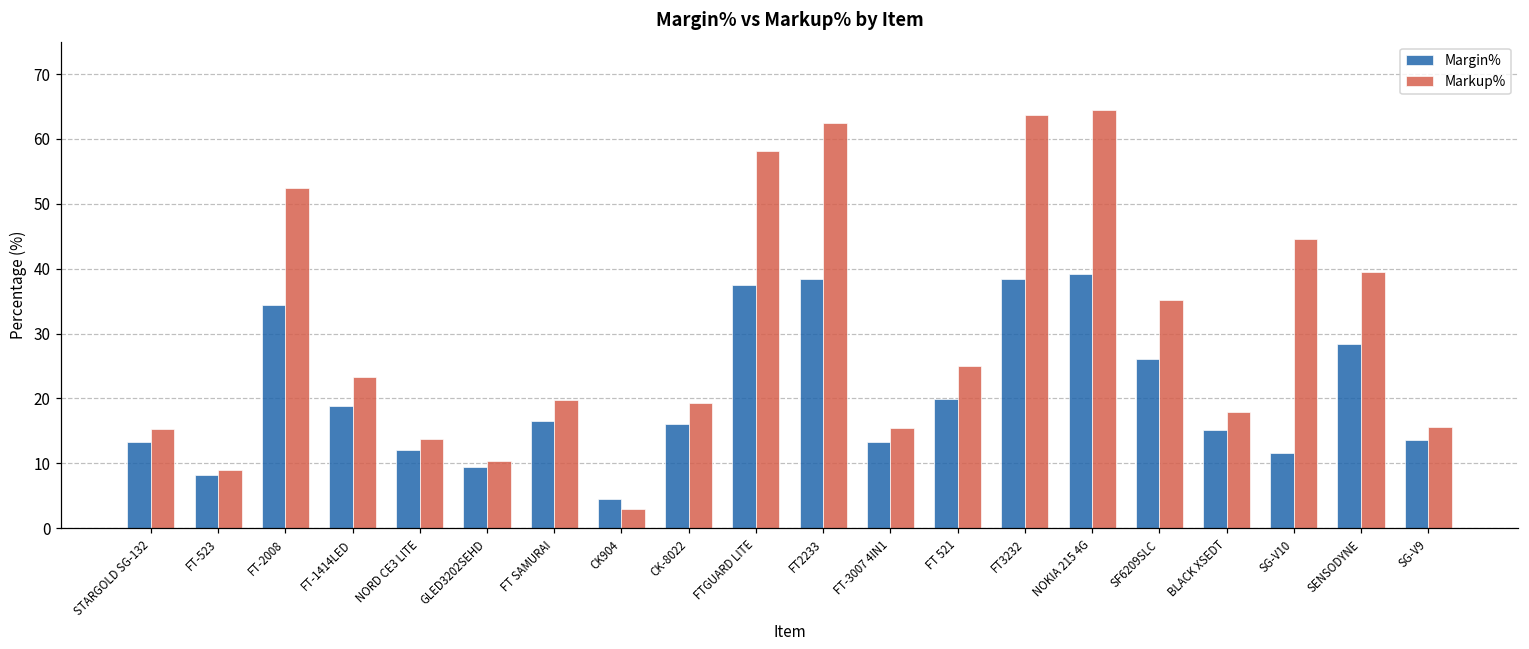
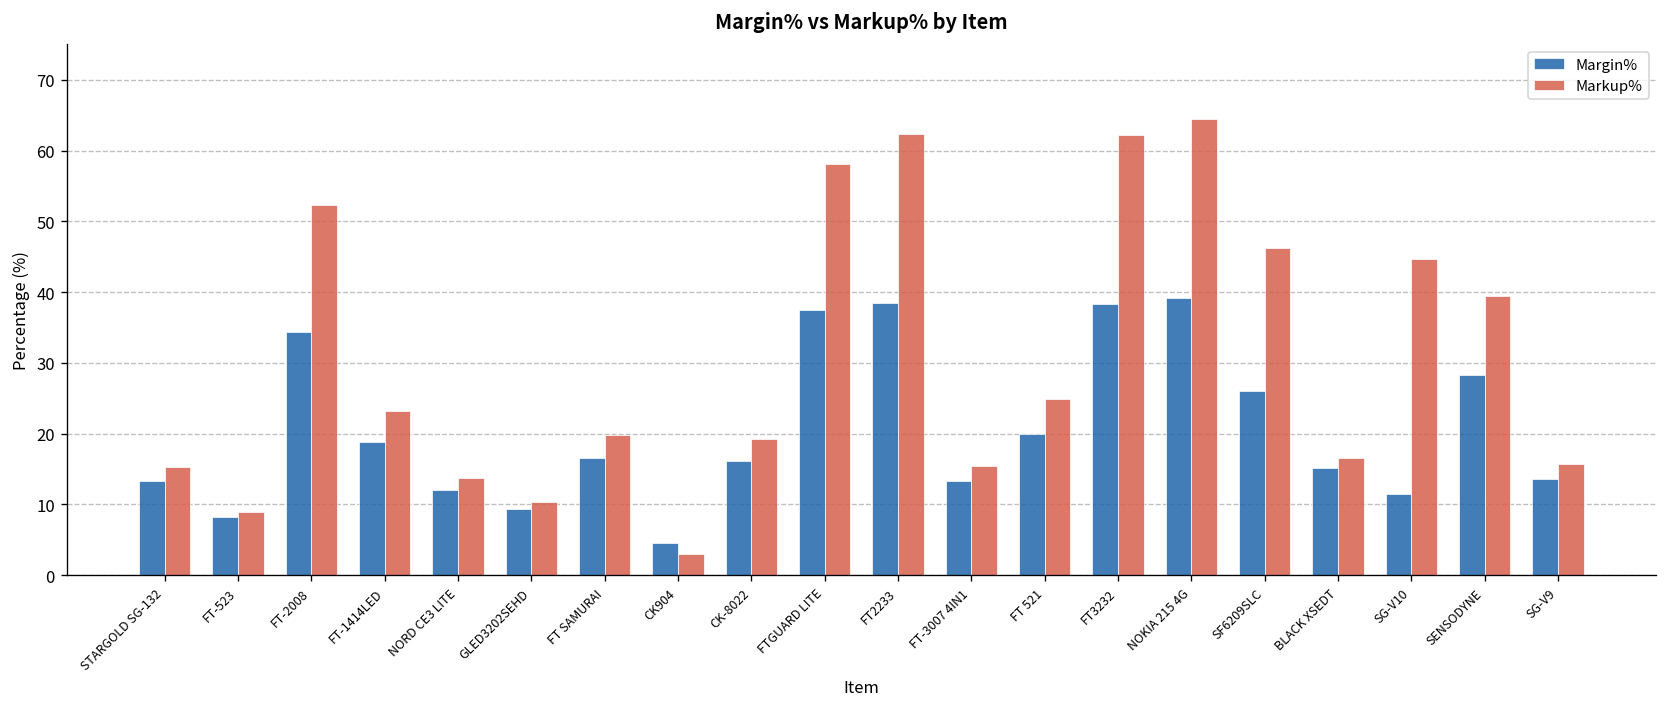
Markup%, FT3232: 64 -> 62
Markup%, SF6209SLC: 35 -> 46
Markup%, BLACK XSEDT: 18 -> 17
